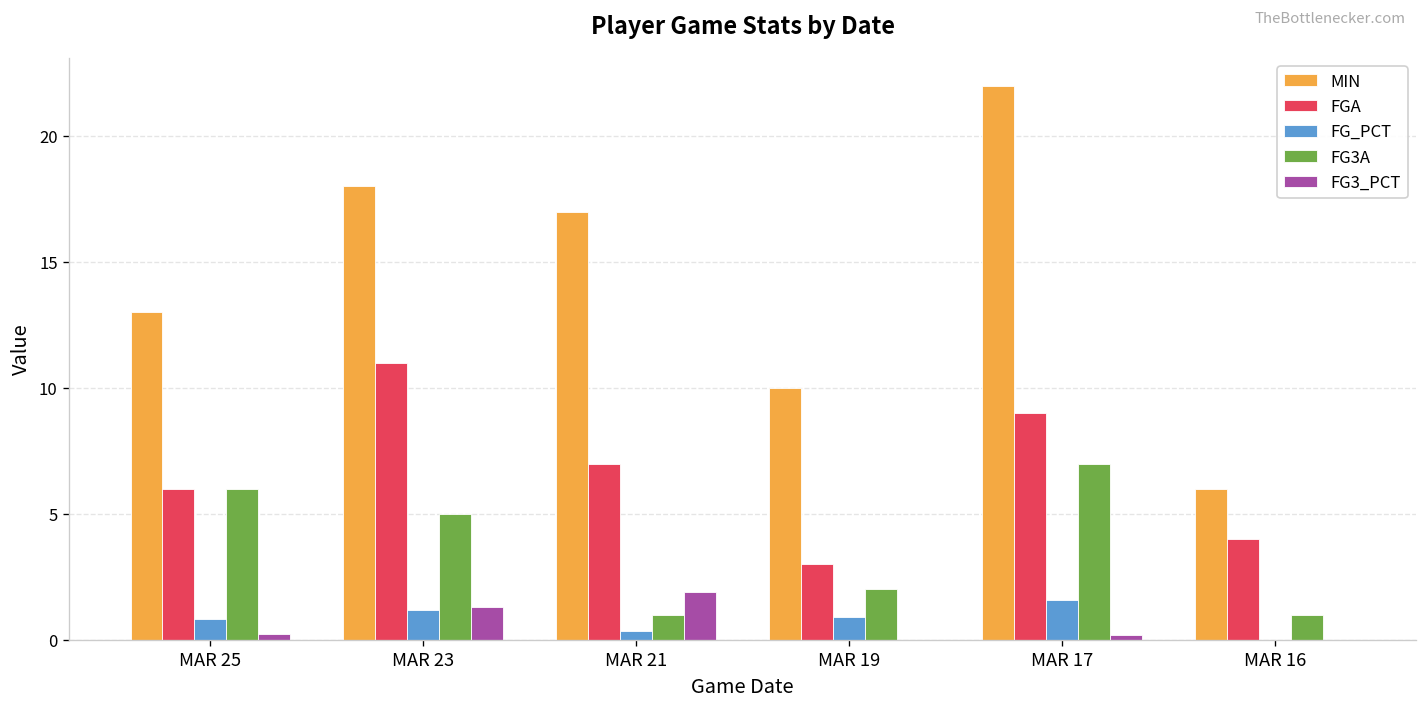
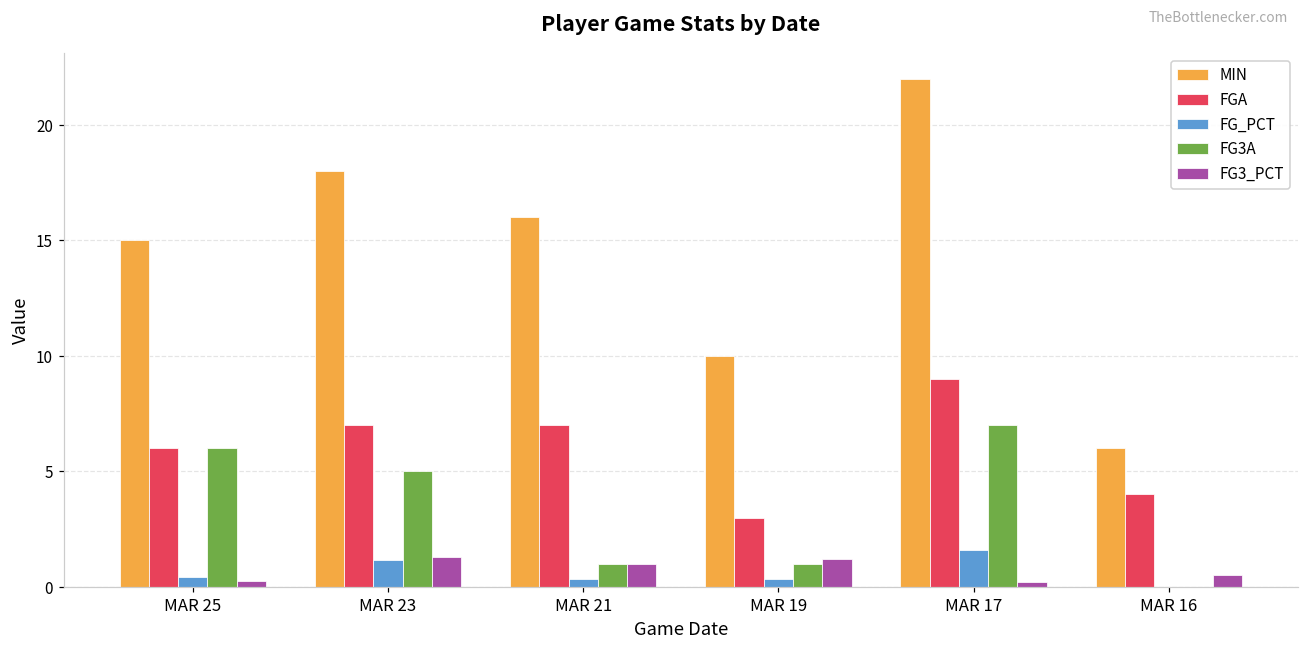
MIN, MAR 25: 13 -> 15
FG_PCT, MAR 25: 0.8 -> 0.4
FGA, MAR 23: 11 -> 7
MIN, MAR 21: 17 -> 16
FG3_PCT, MAR 21: 1.9 -> 1.0
FG_PCT, MAR 19: 0.9 -> 0.3
FG3A, MAR 19: 2 -> 1
FG3_PCT, MAR 19: 0.0 -> 1.2
FG3A, MAR 16: 1 -> 0
FG3_PCT, MAR 16: 0.0 -> 0.5
